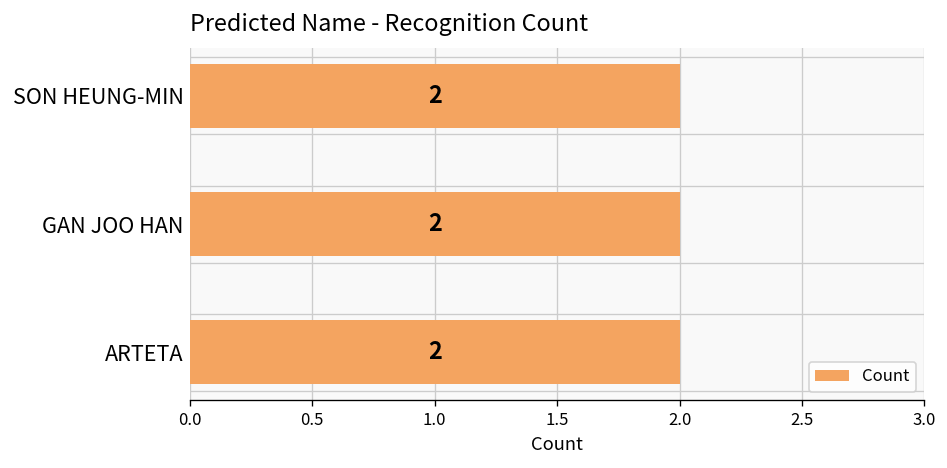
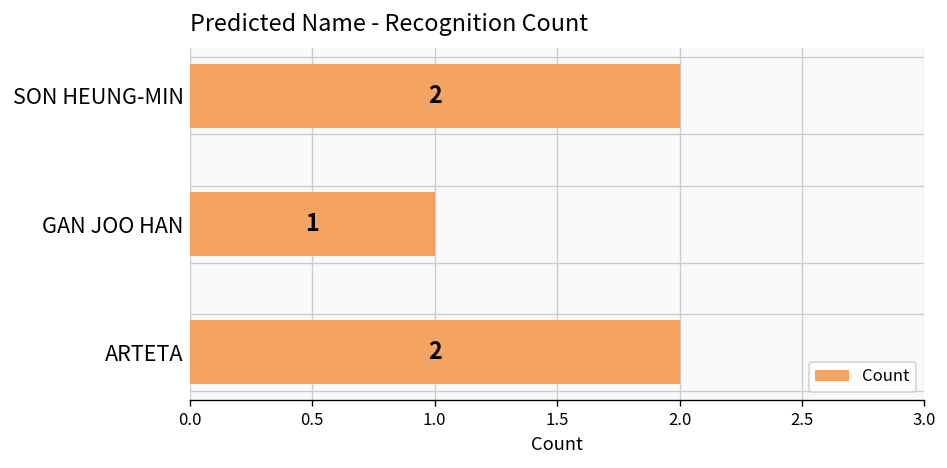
GAN JOO HAN: 2 -> 1
